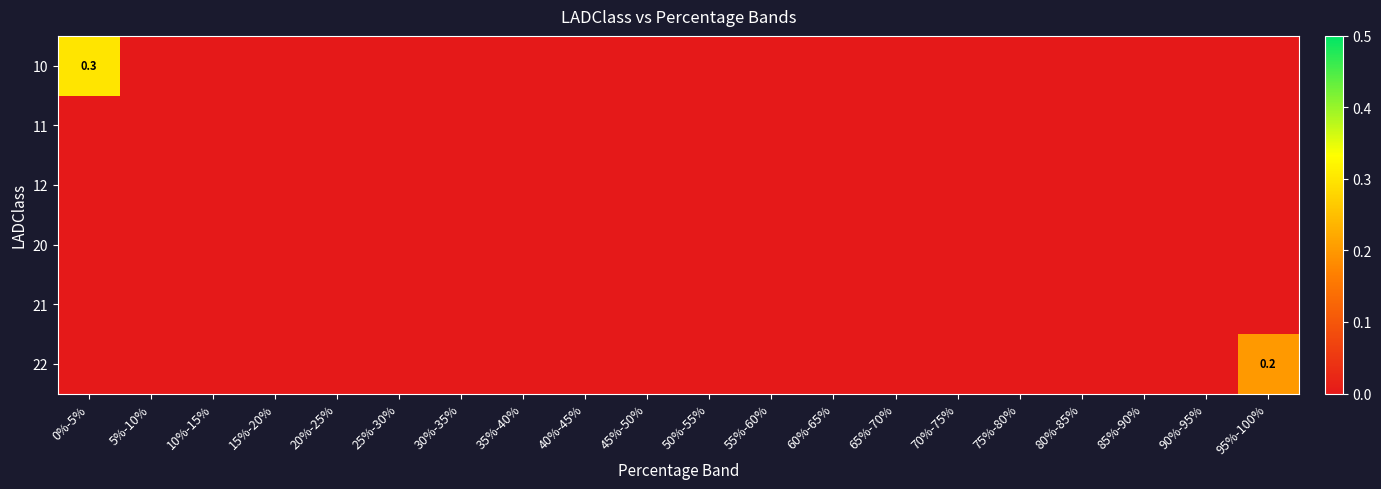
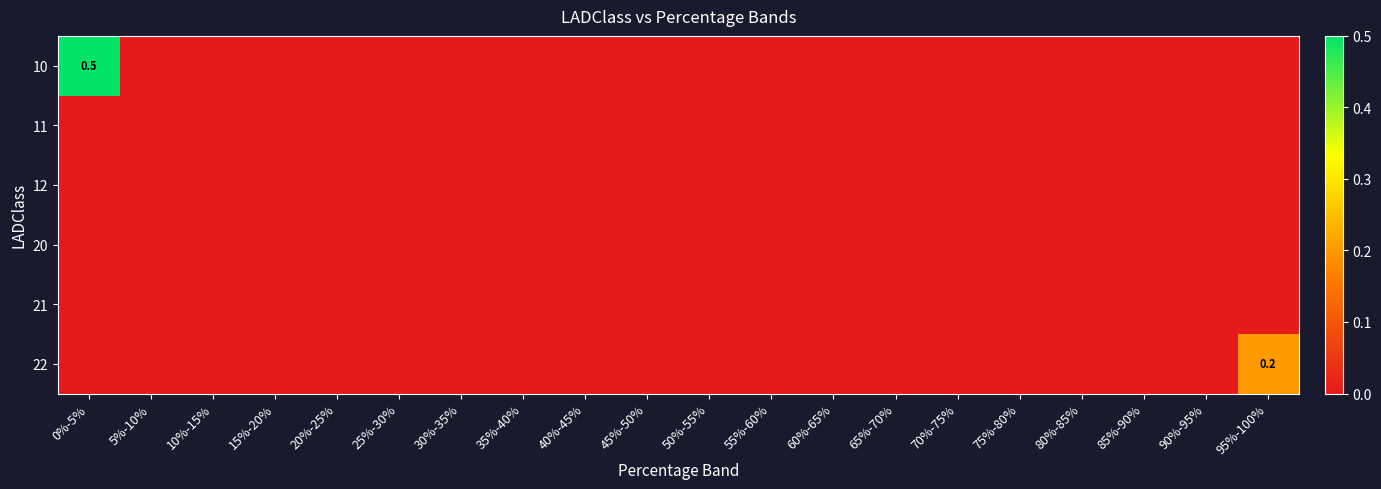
10, 0%-5%: 0.3 -> 0.5
